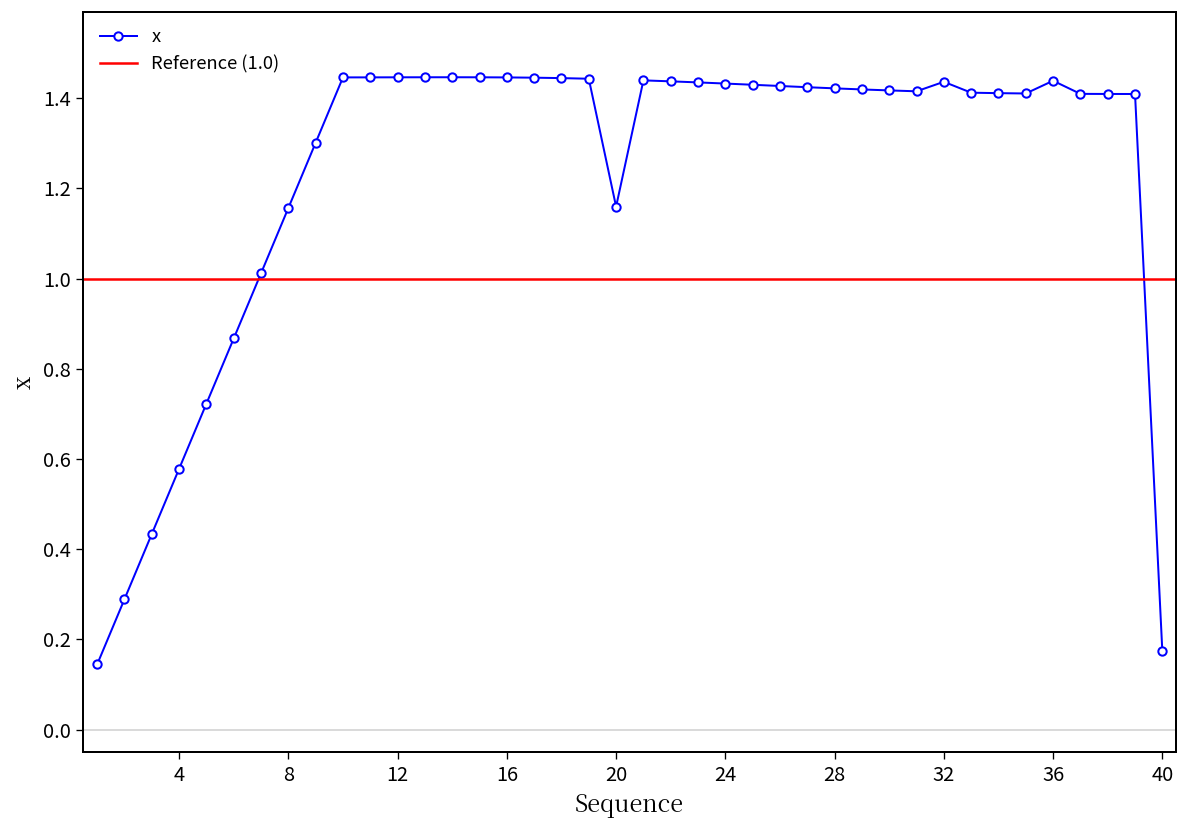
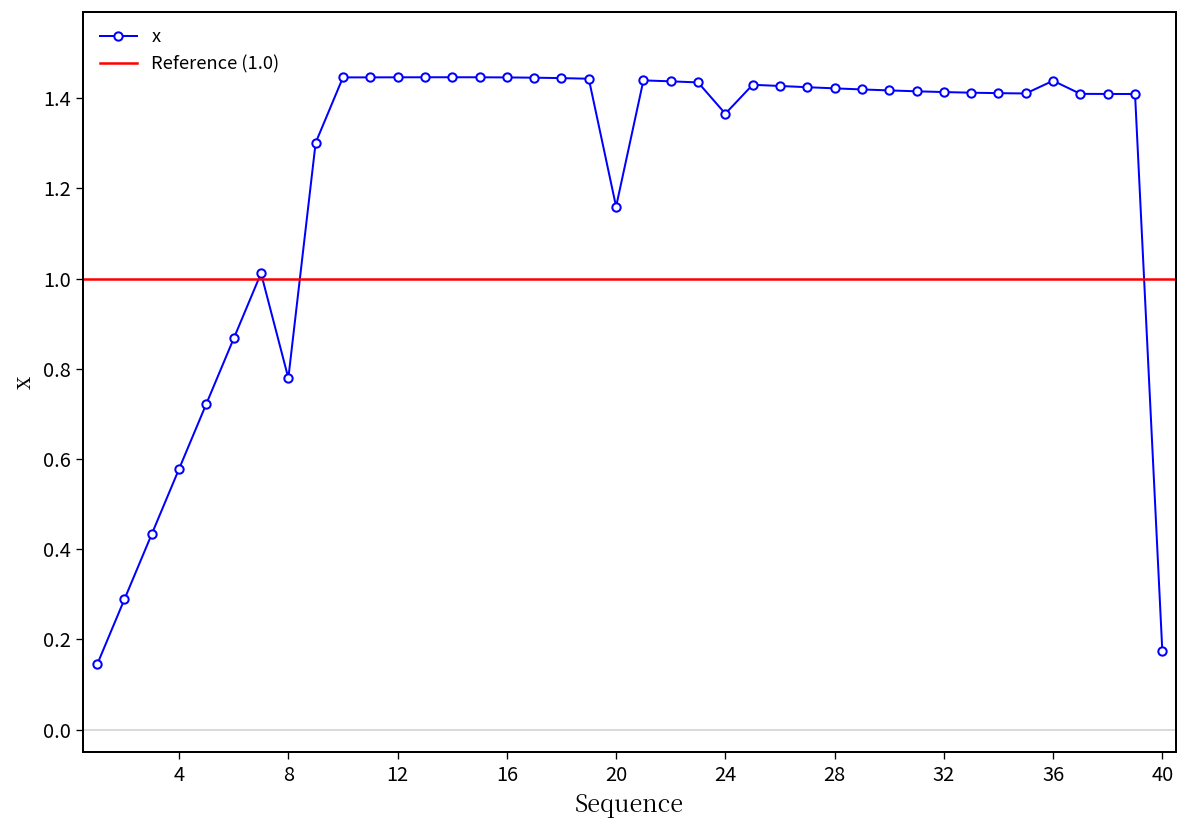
8: 1.16 -> 0.78
24: 1.43 -> 1.37
32: 1.44 -> 1.41
